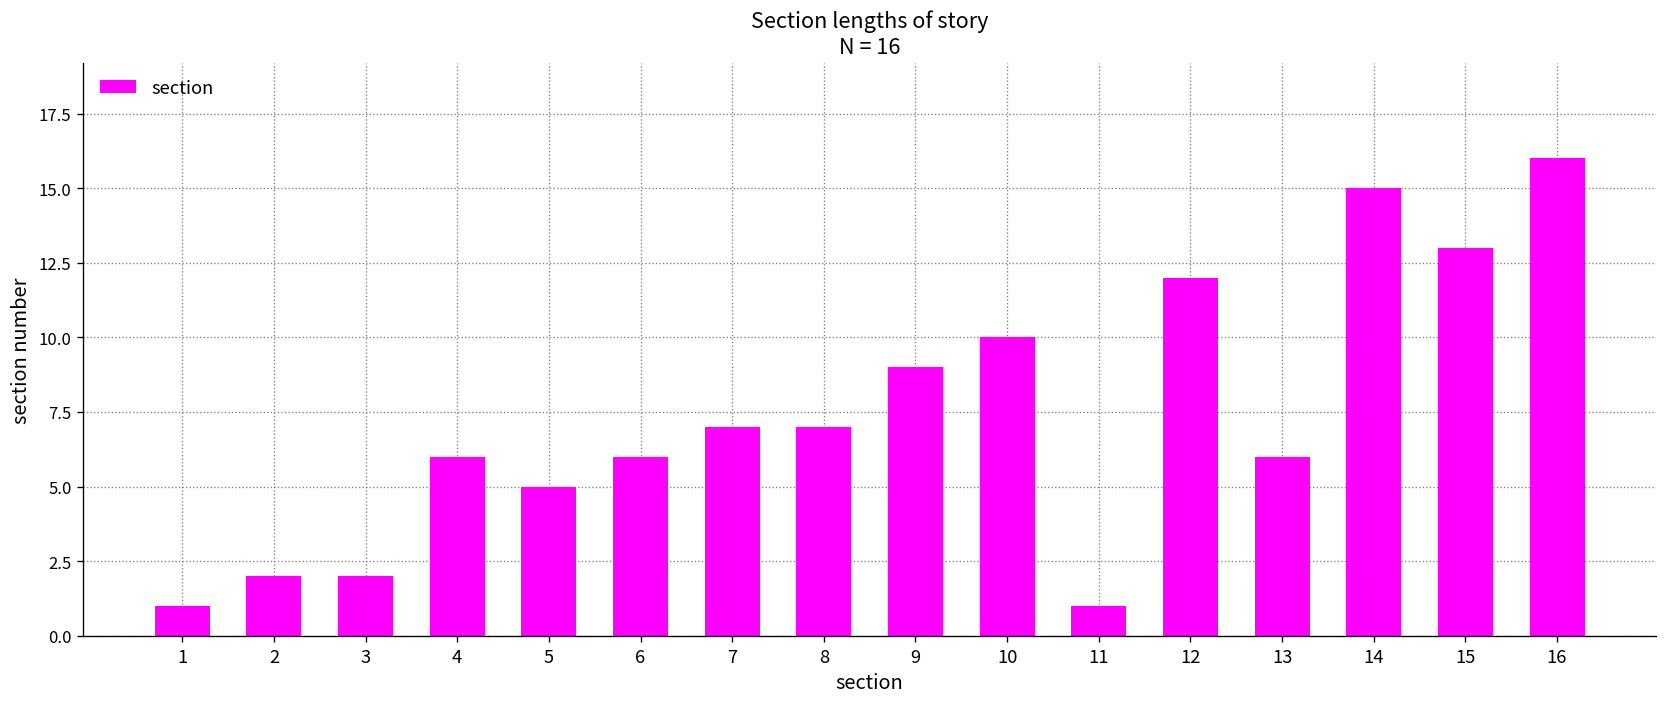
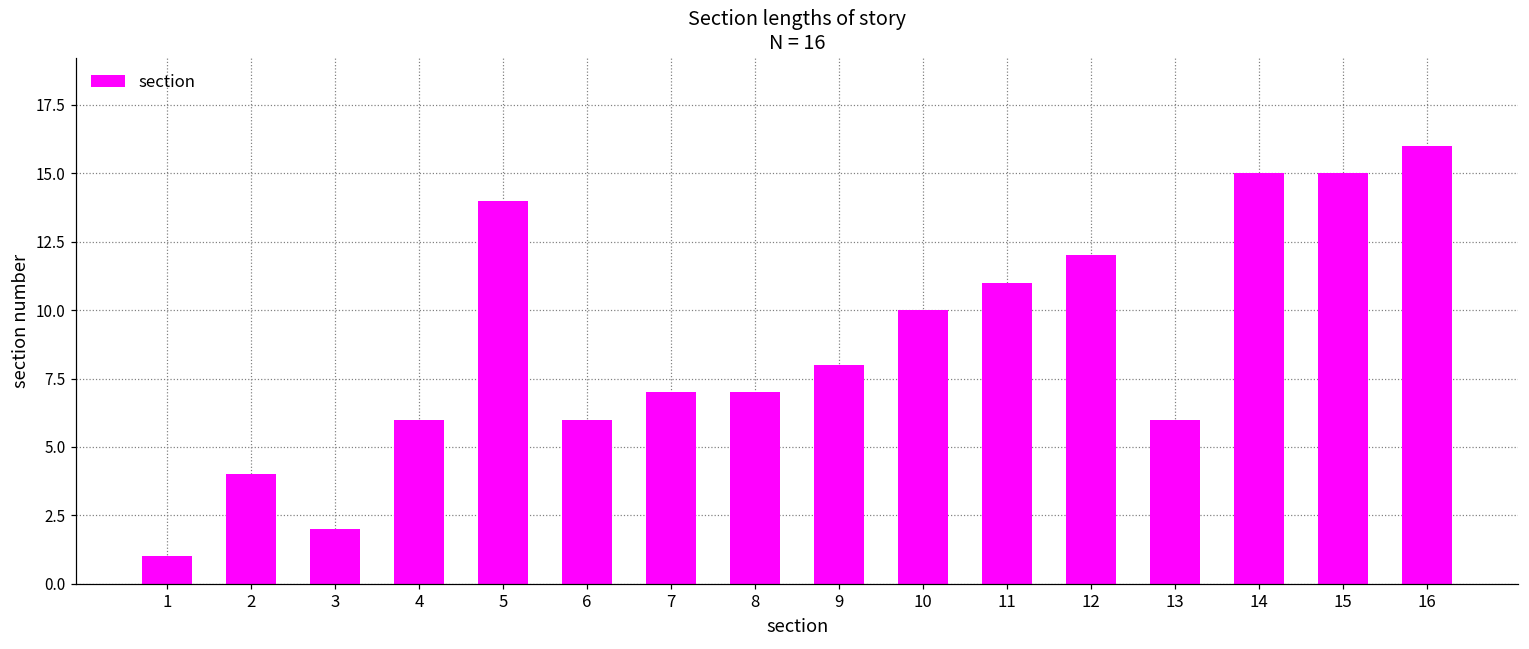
2: 2 -> 4
5: 5 -> 14
9: 9 -> 8
11: 1 -> 11
15: 13 -> 15
